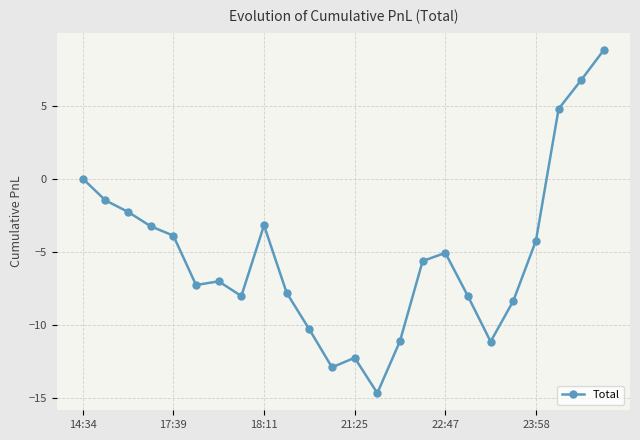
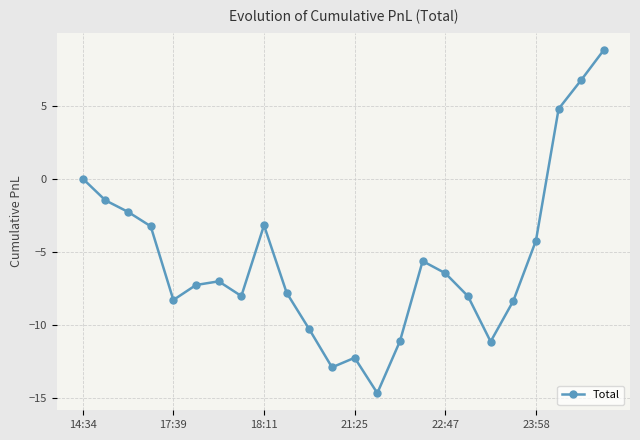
17:39: -3.9 -> -8.3
22:47: -5.1 -> -6.5
